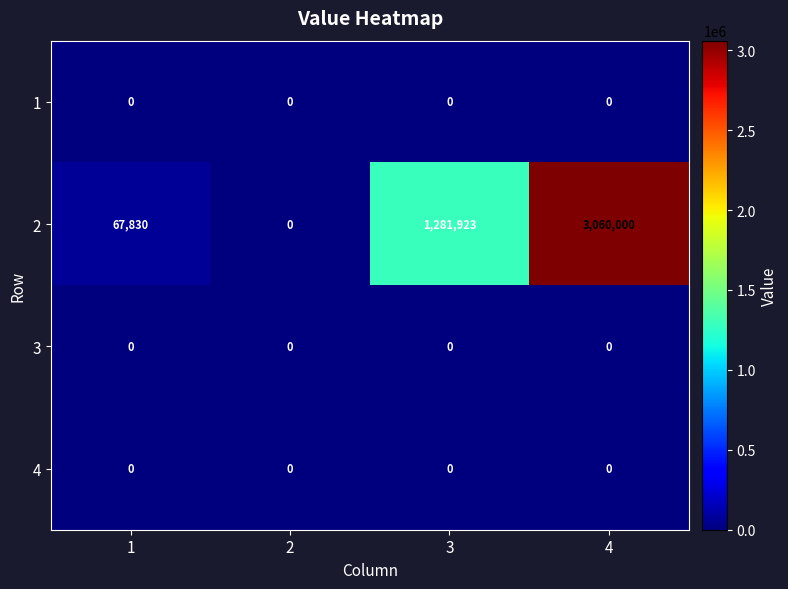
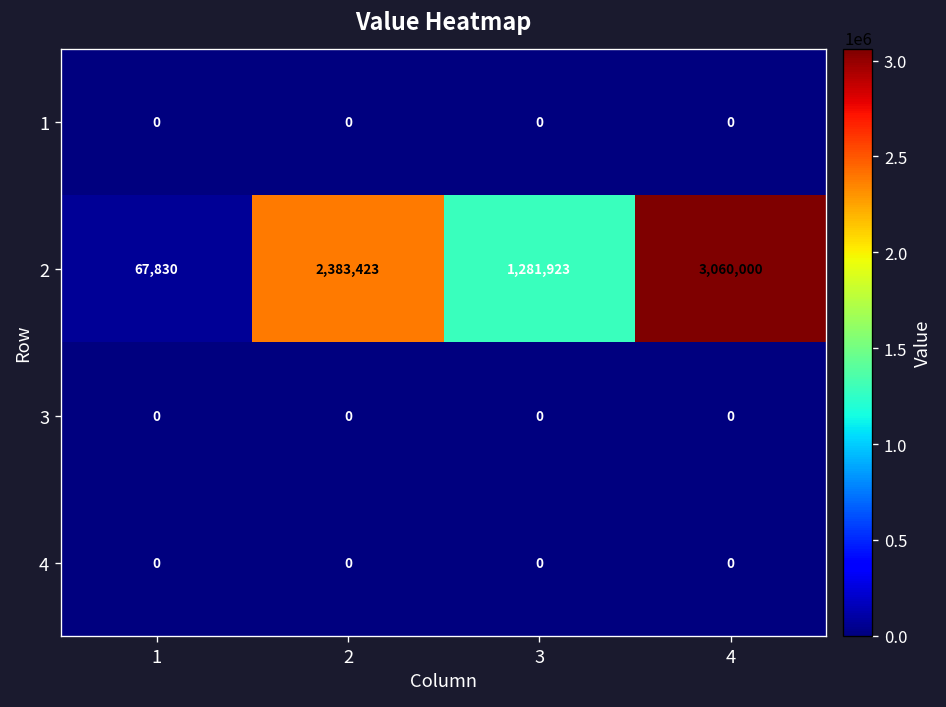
2, 2: 0 -> 2,383,423
